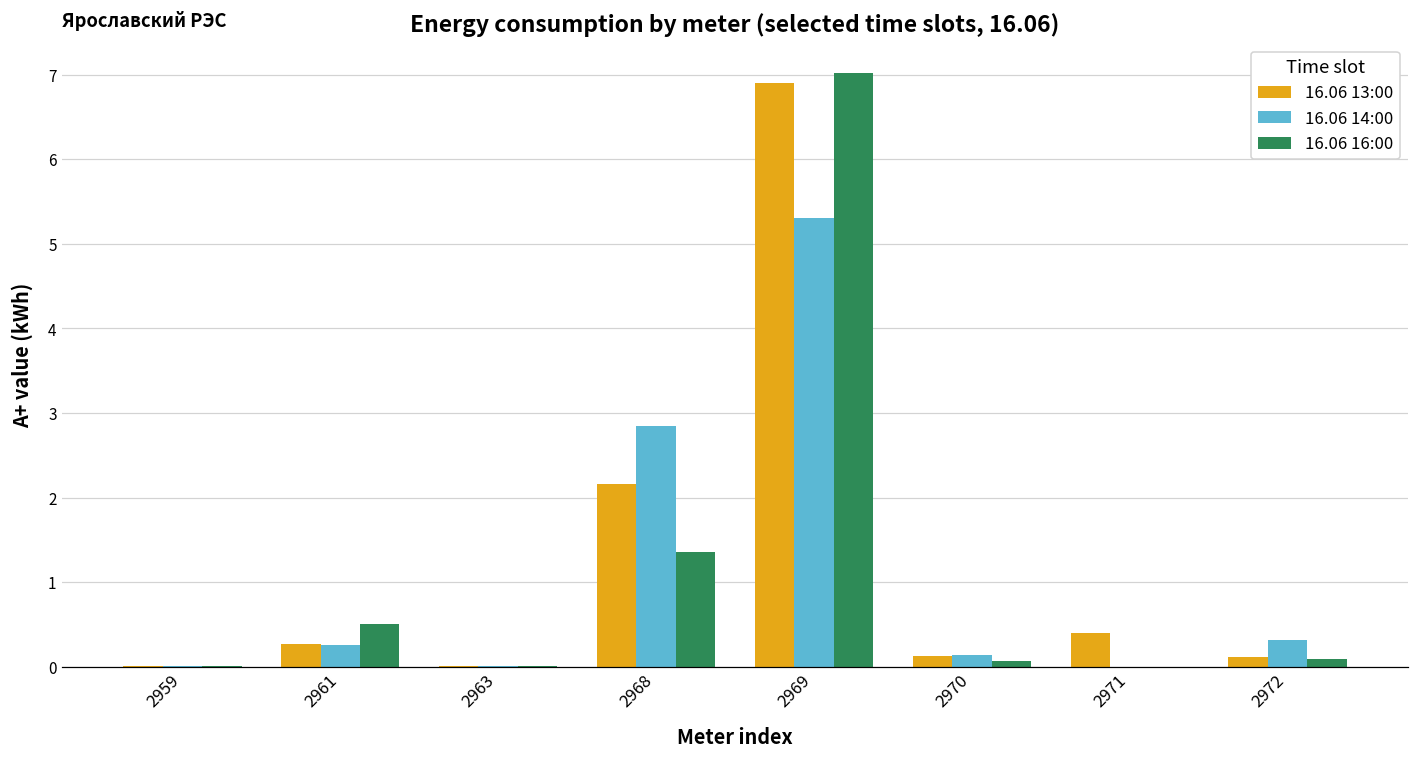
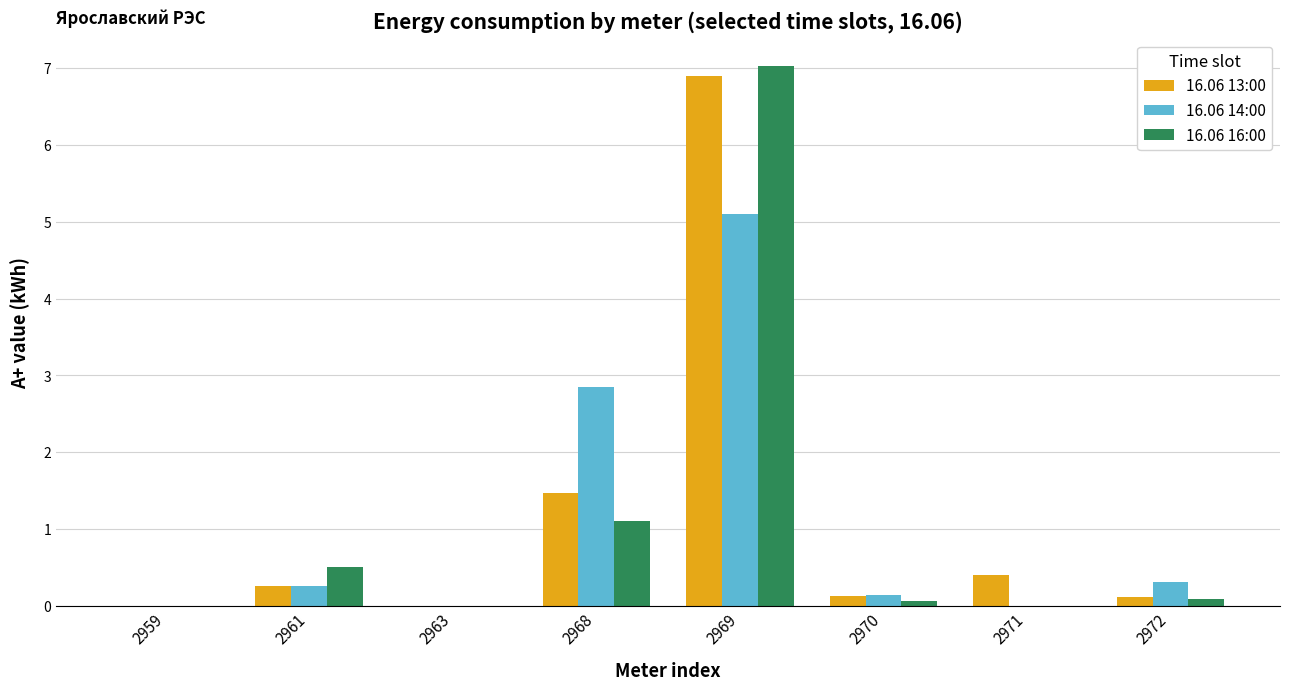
16.06 13:00, 2968: 2.2 -> 1.5
16.06 16:00, 2968: 1.4 -> 1.1
16.06 14:00, 2969: 5.3 -> 5.1
